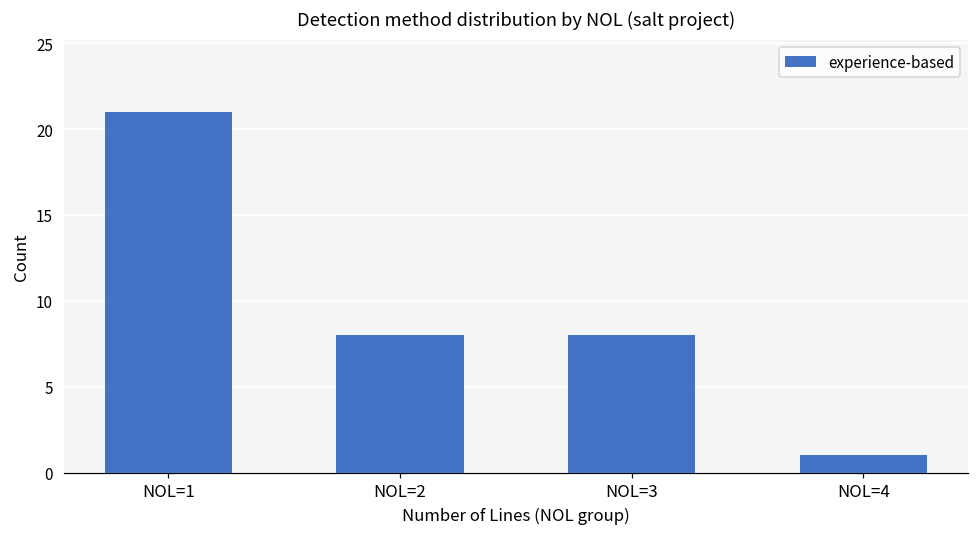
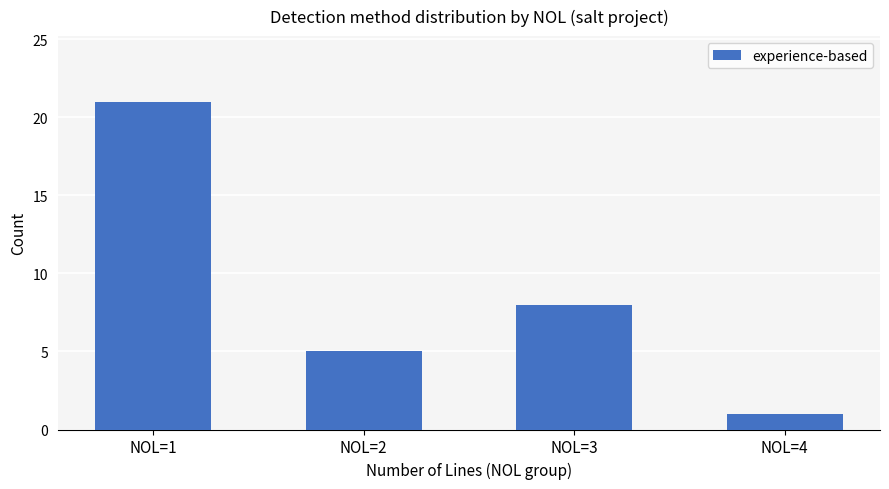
NOL=2: 8 -> 5
